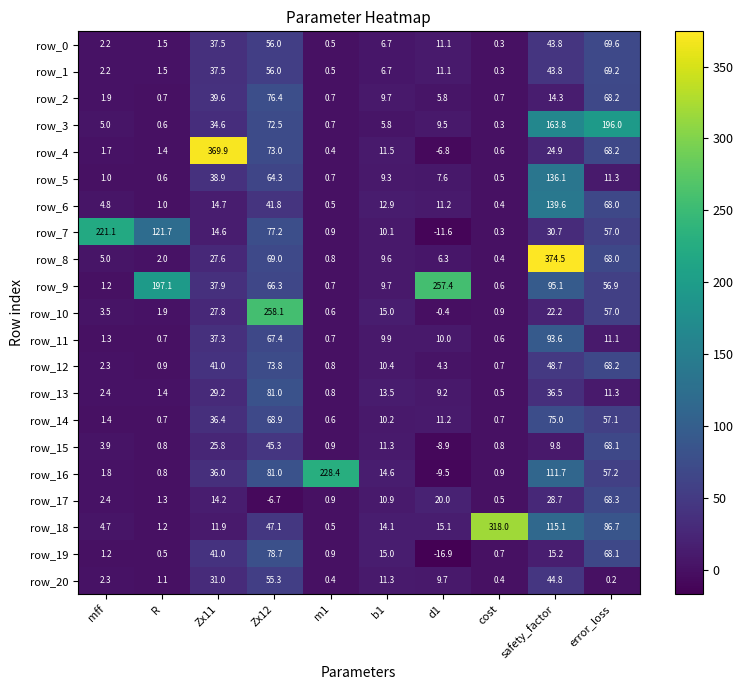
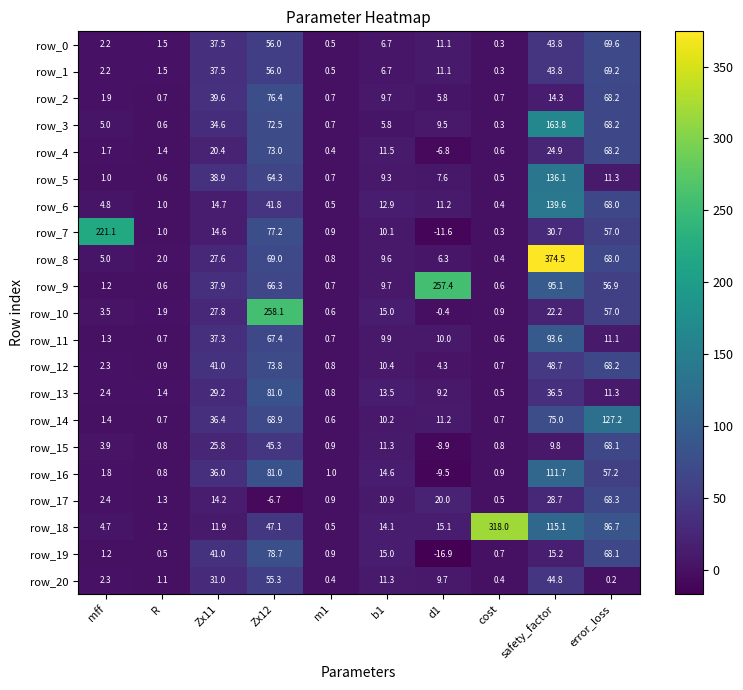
row_3, error_loss: 196.0 -> 68.2
row_4, Zx11: 369.9 -> 20.4
row_7, R: 121.7 -> 1.0
row_9, R: 197.1 -> 0.6
row_14, error_loss: 57.1 -> 127.2
row_16, m1: 228.4 -> 1.0
